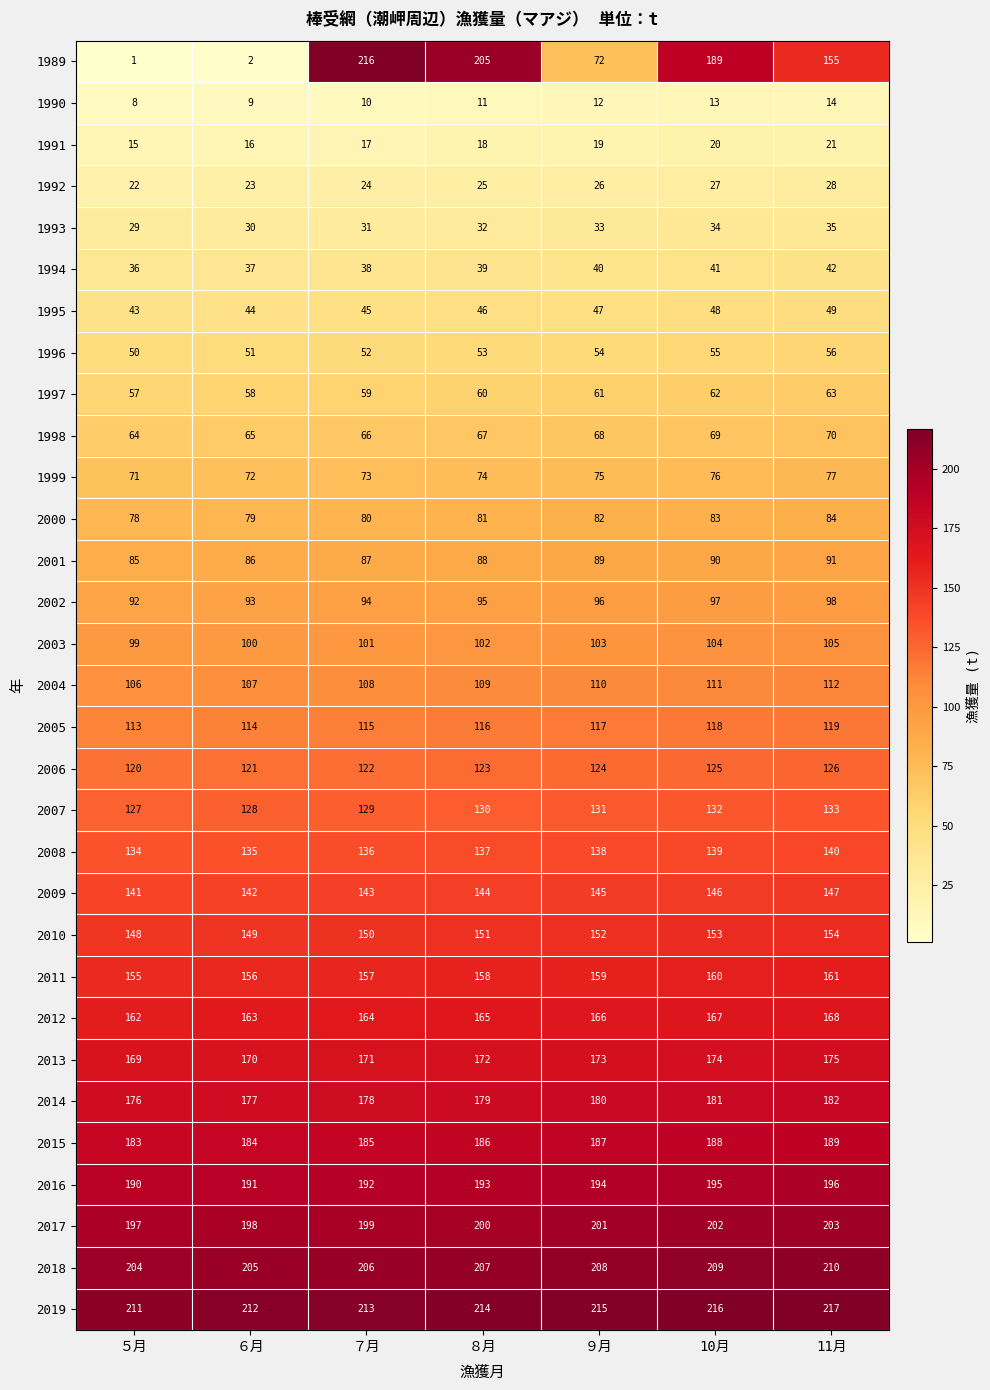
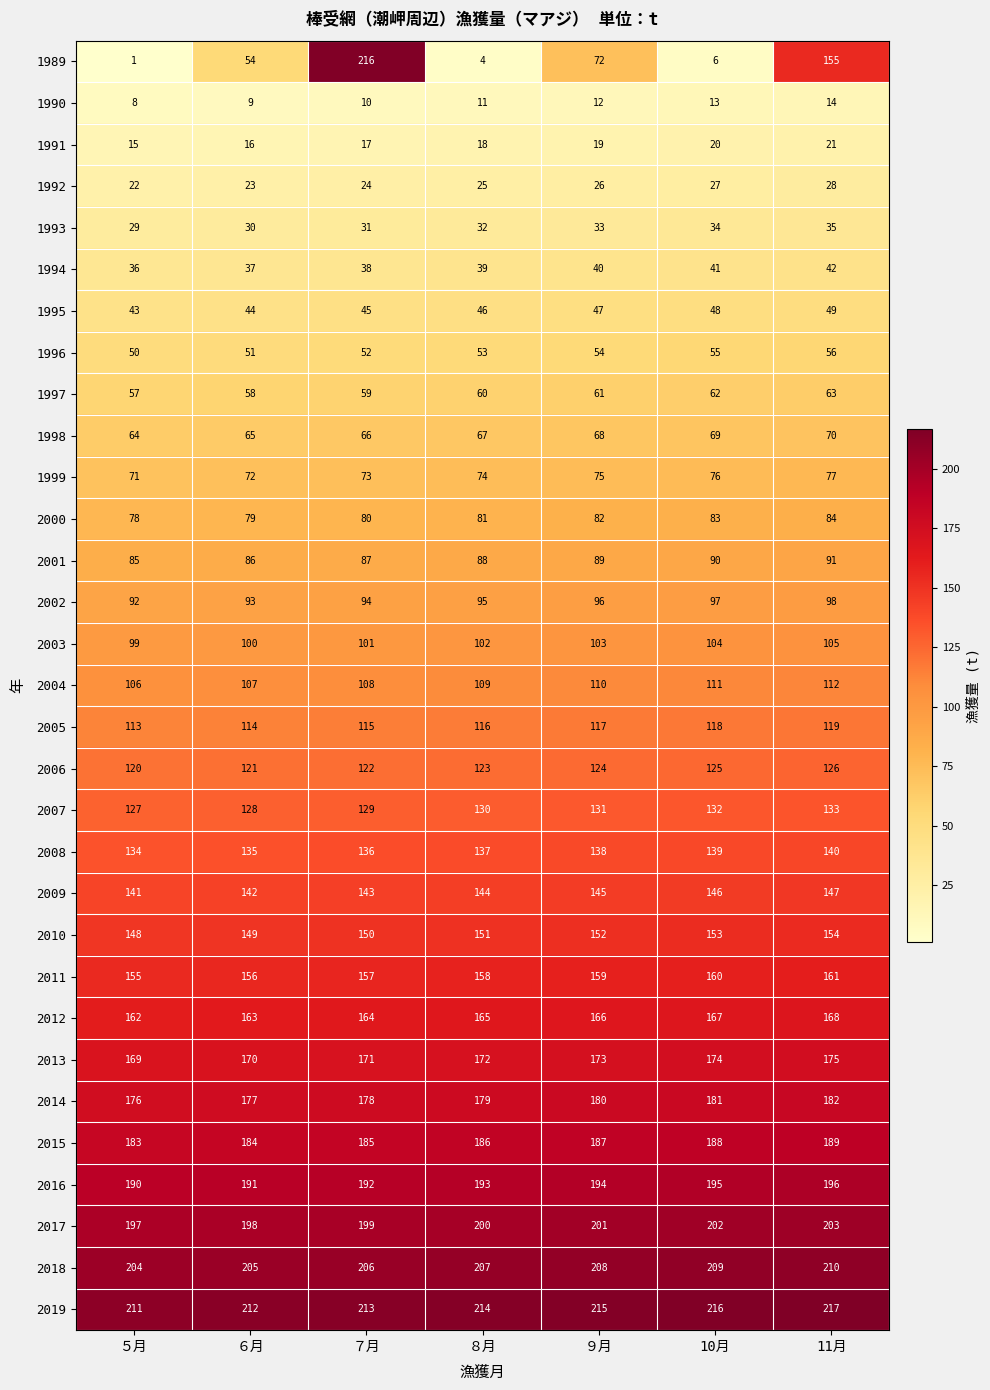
1989, ６月: 2 -> 54
1989, ８月: 205 -> 4
1989, 10月: 189 -> 6
